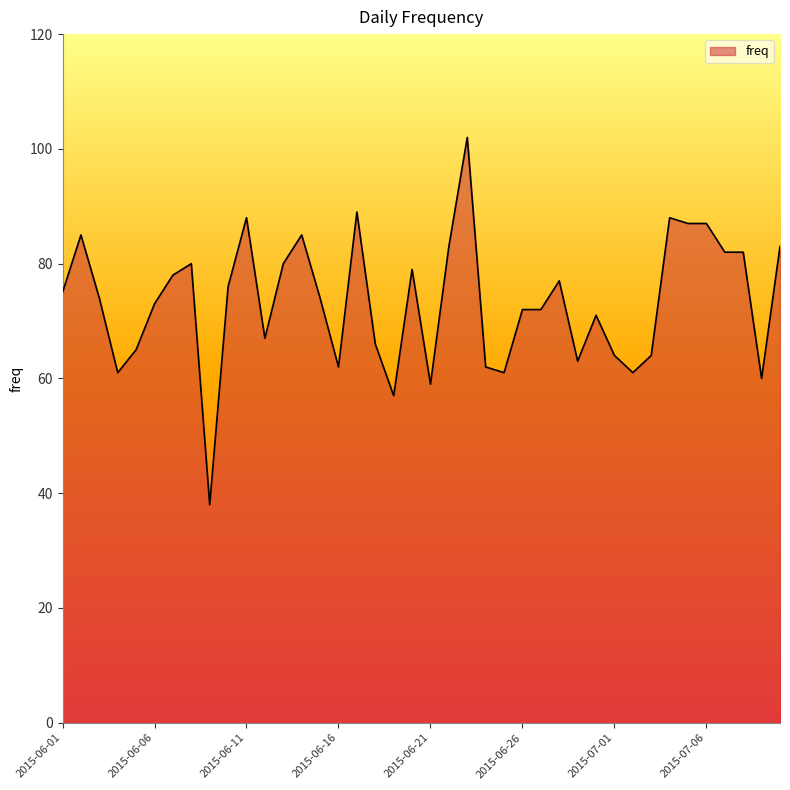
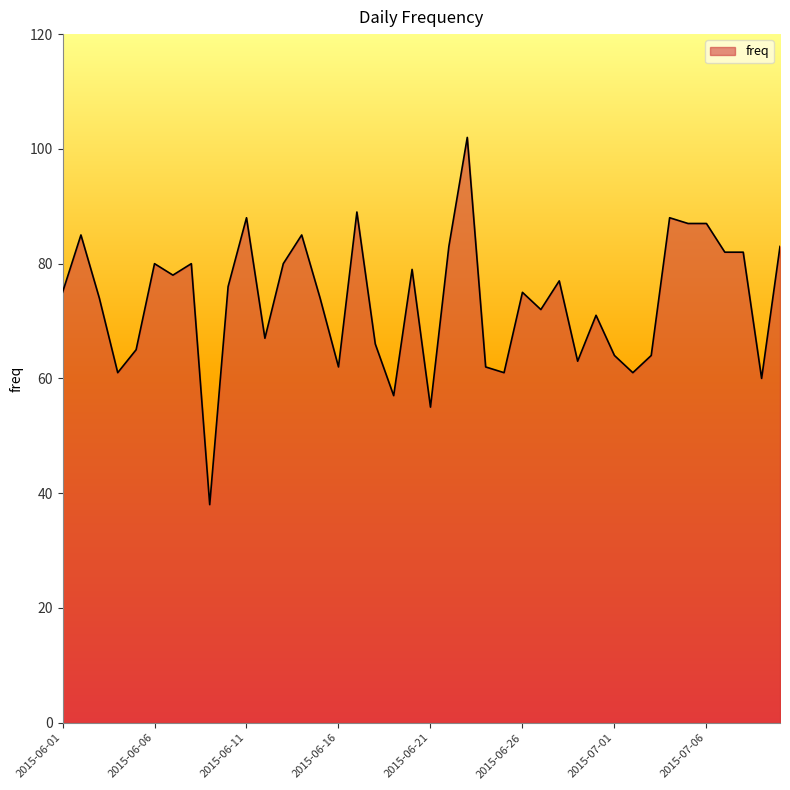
2015-06-06: 73 -> 80
2015-06-21: 59 -> 55
2015-06-26: 72 -> 75
